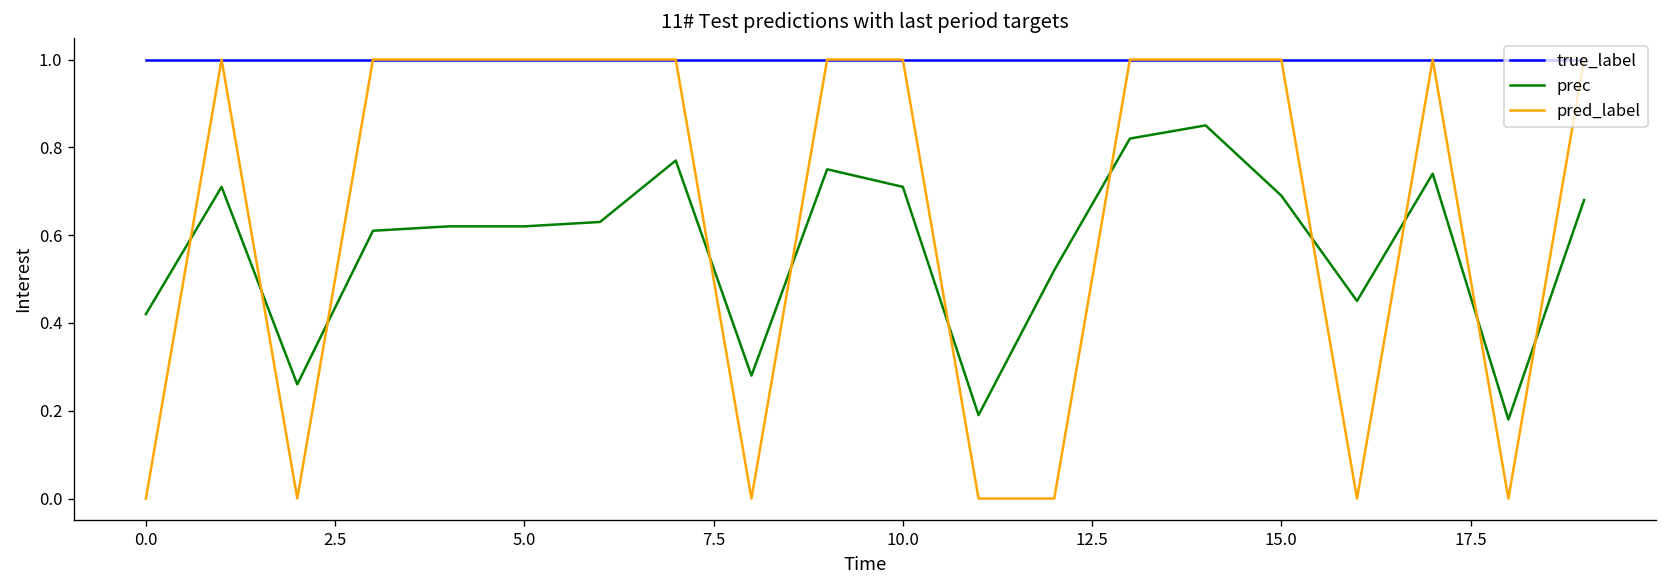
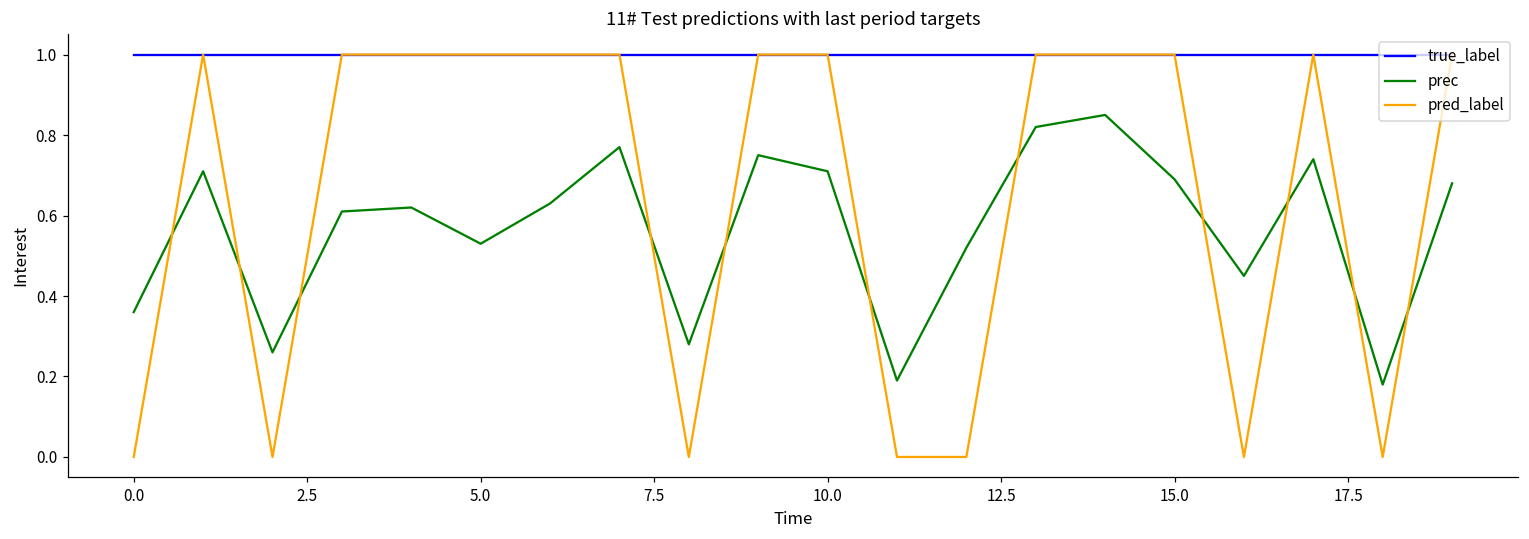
prec, 0.0: 0.42 -> 0.36
prec, 5.0: 0.62 -> 0.53
